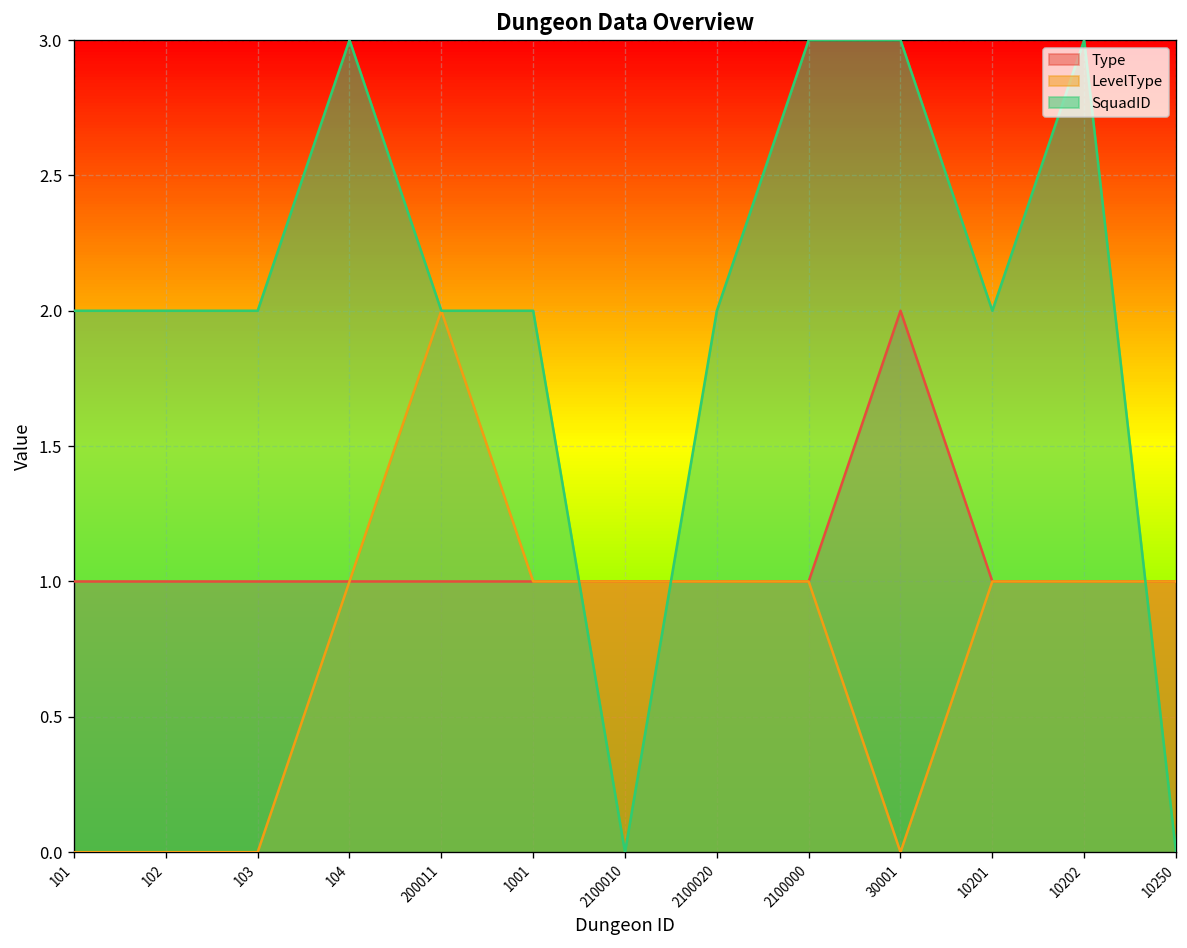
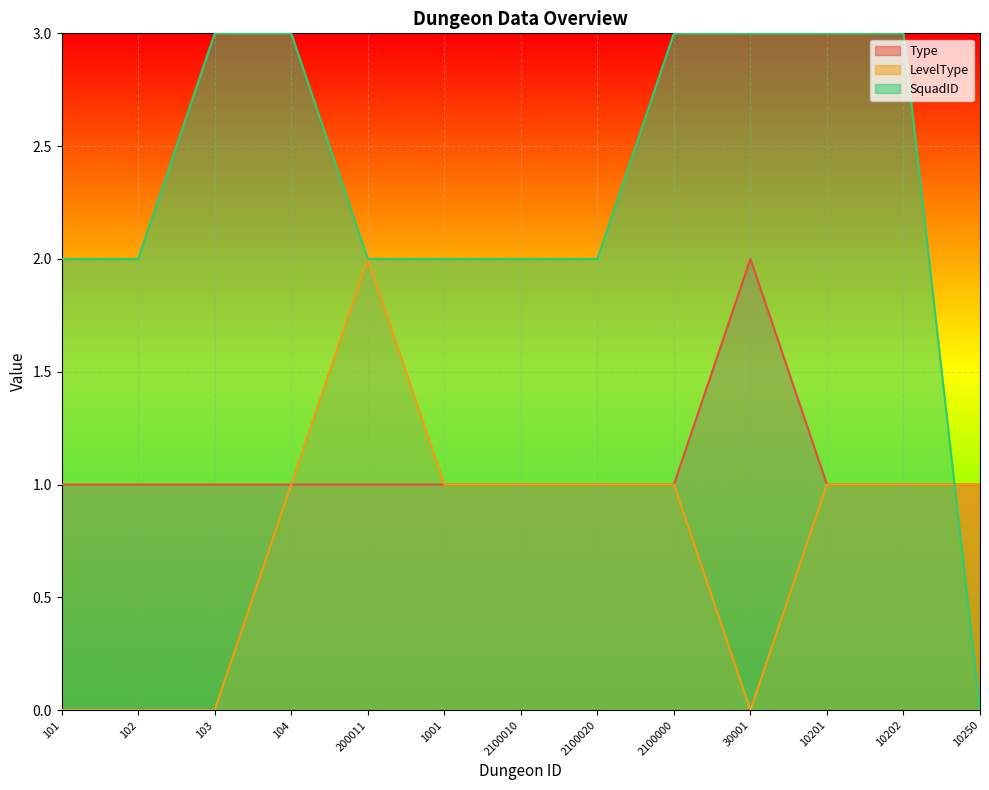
SquadID, 103: 2 -> 3
SquadID, 2100010: 0 -> 2
SquadID, 10201: 2 -> 3
